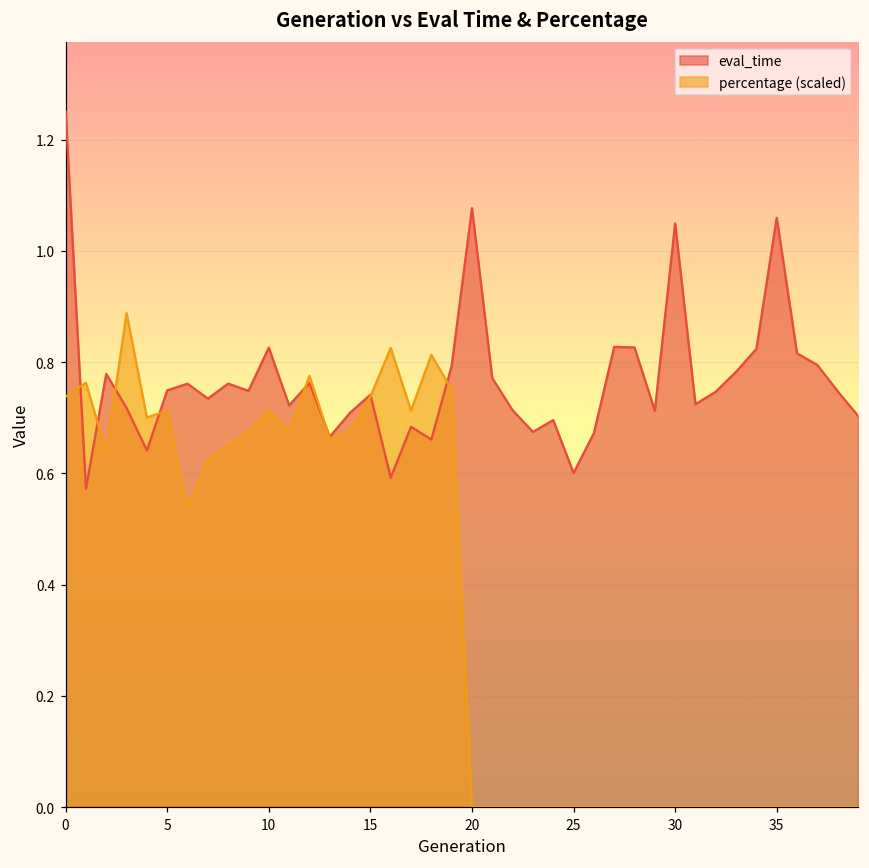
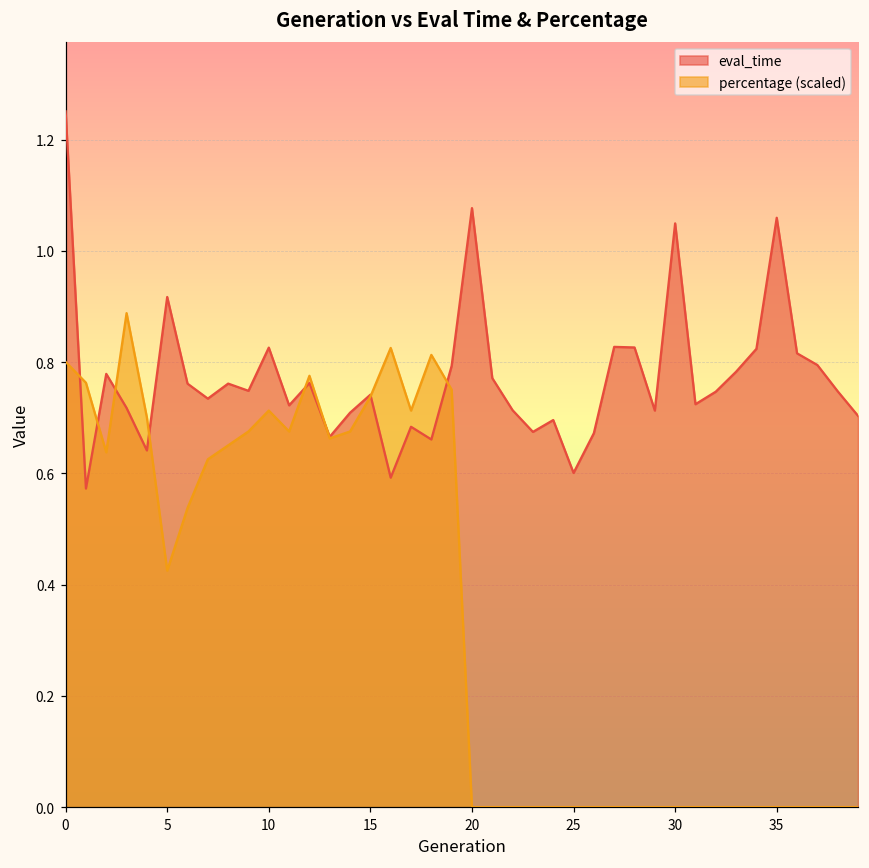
percentage (scaled), 0: 0.74 -> 0.80
eval_time, 5: 0.75 -> 0.92
percentage (scaled), 5: 0.71 -> 0.43
